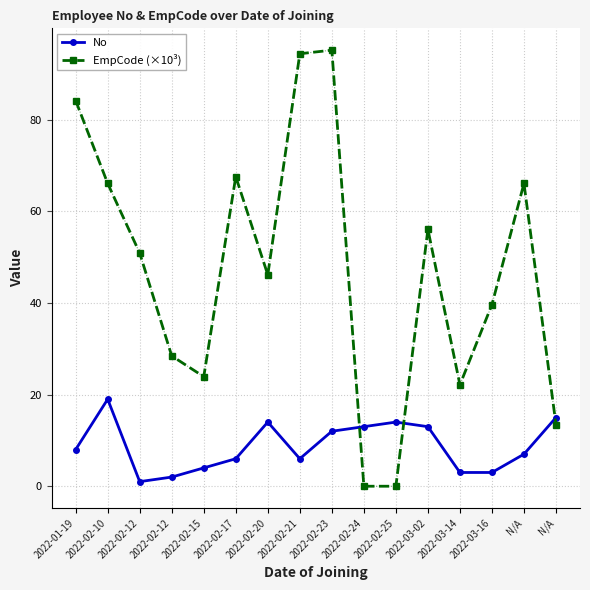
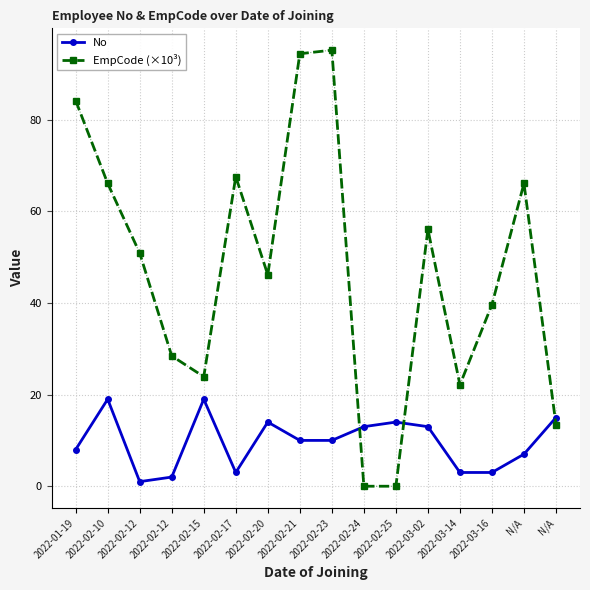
No, 2022-02-15: 4 -> 19
No, 2022-02-17: 6 -> 3
No, 2022-02-21: 6 -> 10
No, 2022-02-23: 12 -> 10
